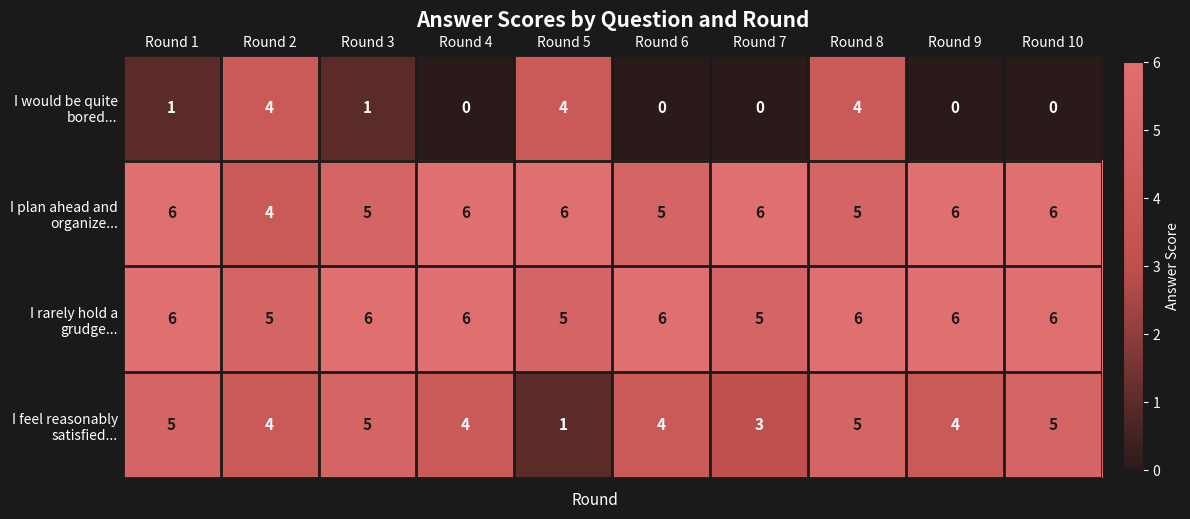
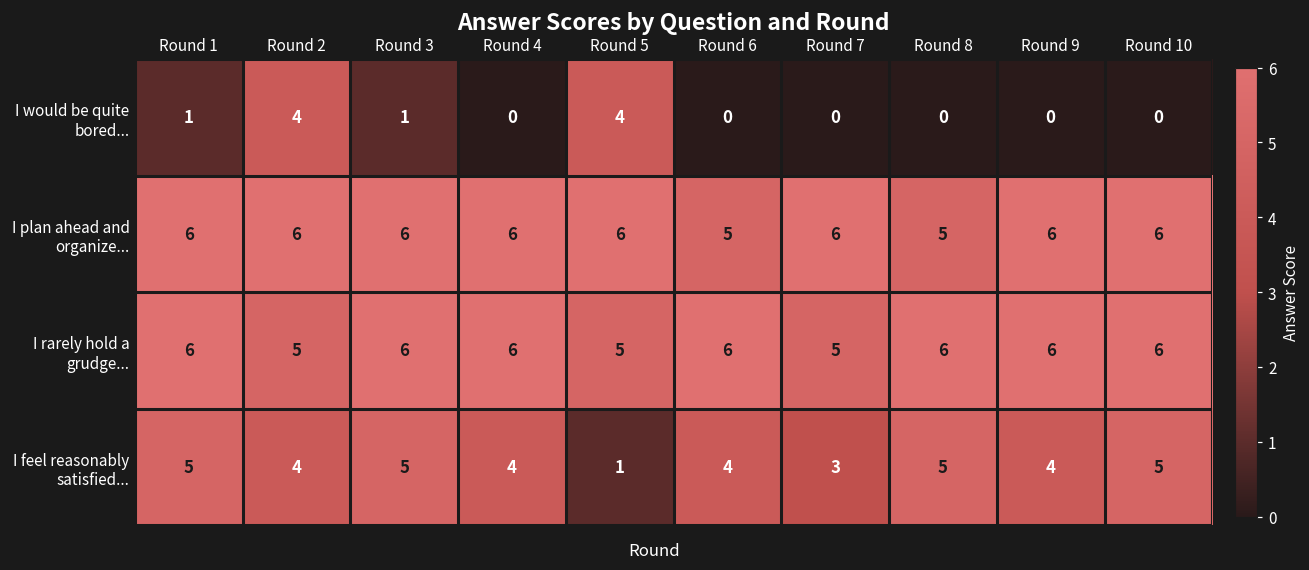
I would be quite bored..., Round 8: 4 -> 0
I plan ahead and organize..., Round 2: 4 -> 6
I plan ahead and organize..., Round 3: 5 -> 6
